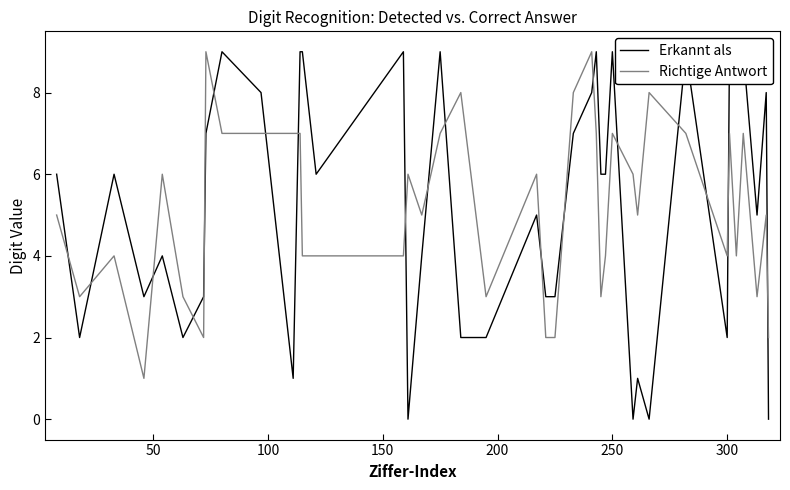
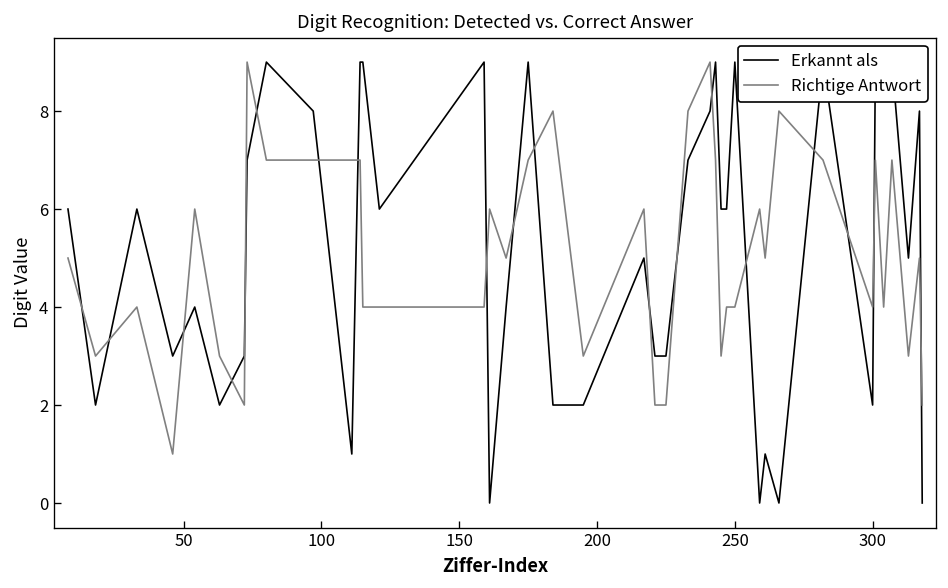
Richtige Antwort, 250: 7 -> 4
